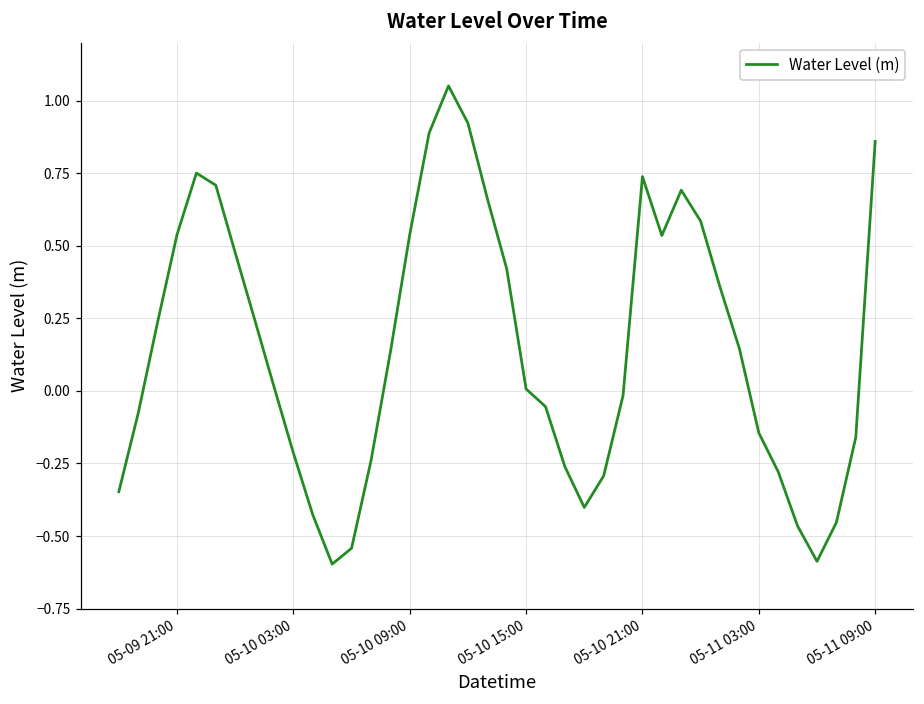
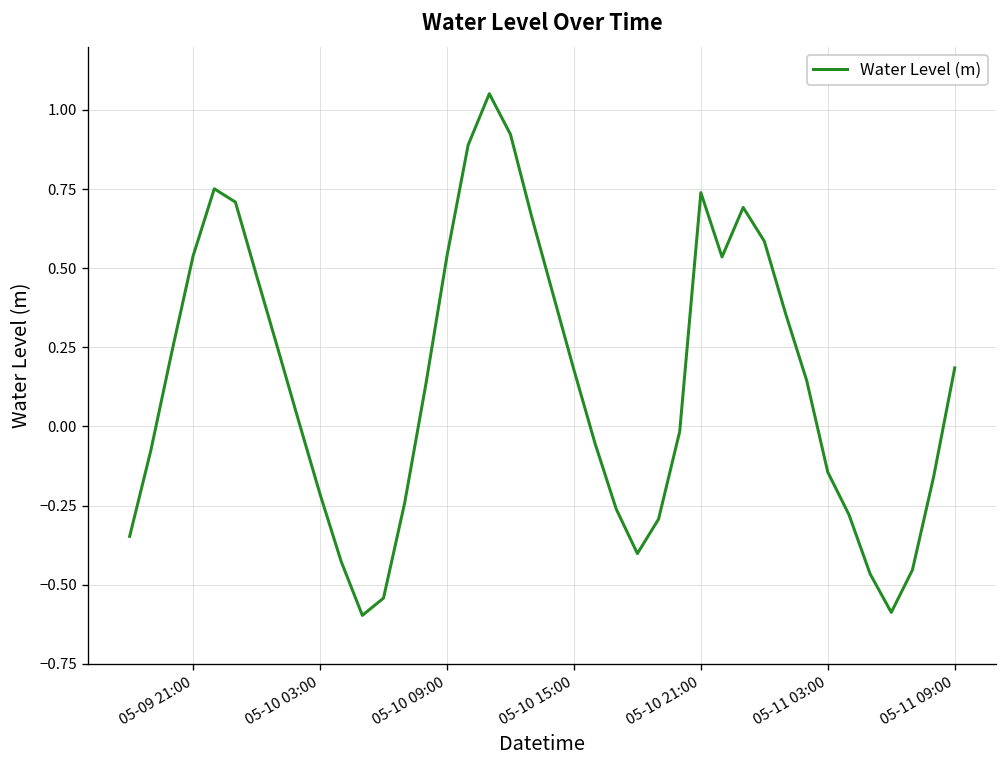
05-10 15:00: 0.01 -> 0.18
05-11 09:00: 0.86 -> 0.19
